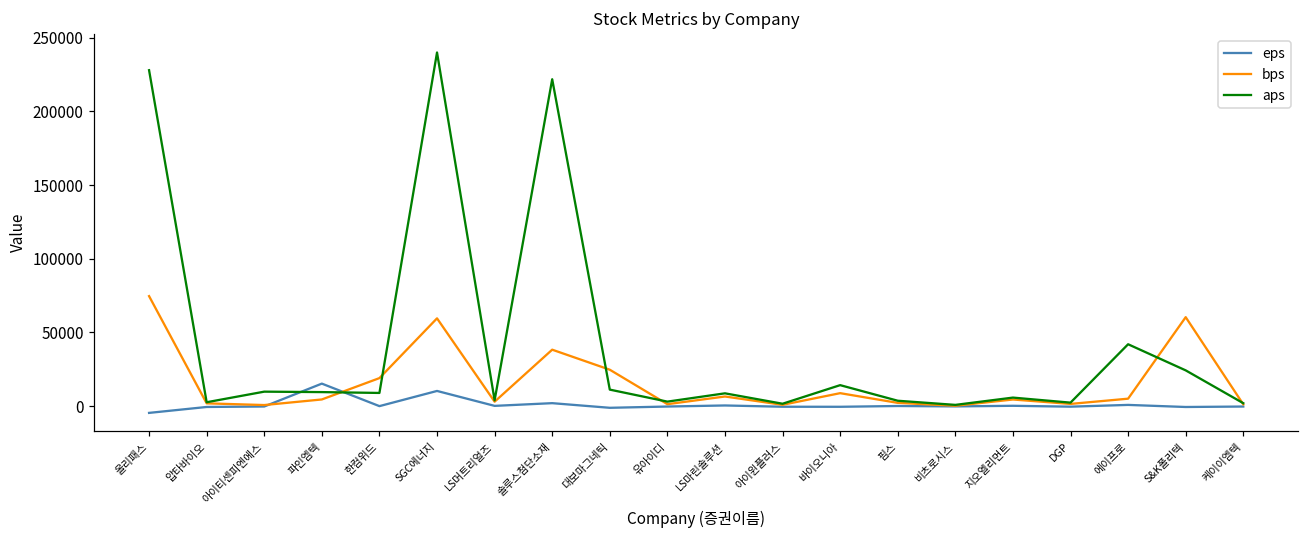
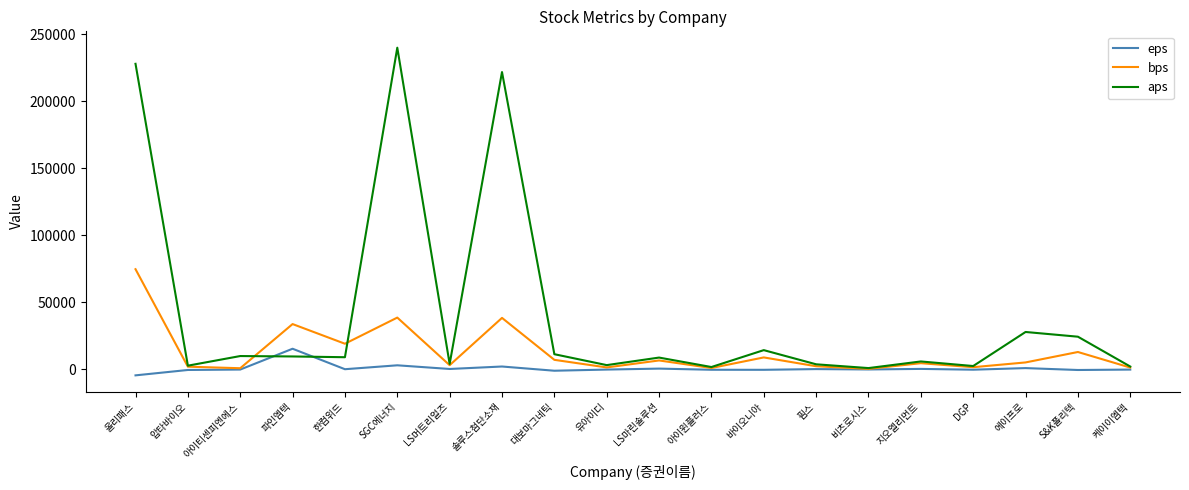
bps, 파인엠텍: 5000 -> 34000
eps, SGC에너지: 10000 -> 3000
bps, SGC에너지: 60000 -> 39000
bps, 대보마그네틱: 25000 -> 7000
aps, 에이프로: 42000 -> 28000
bps, S&K폴리텍: 60000 -> 13000
